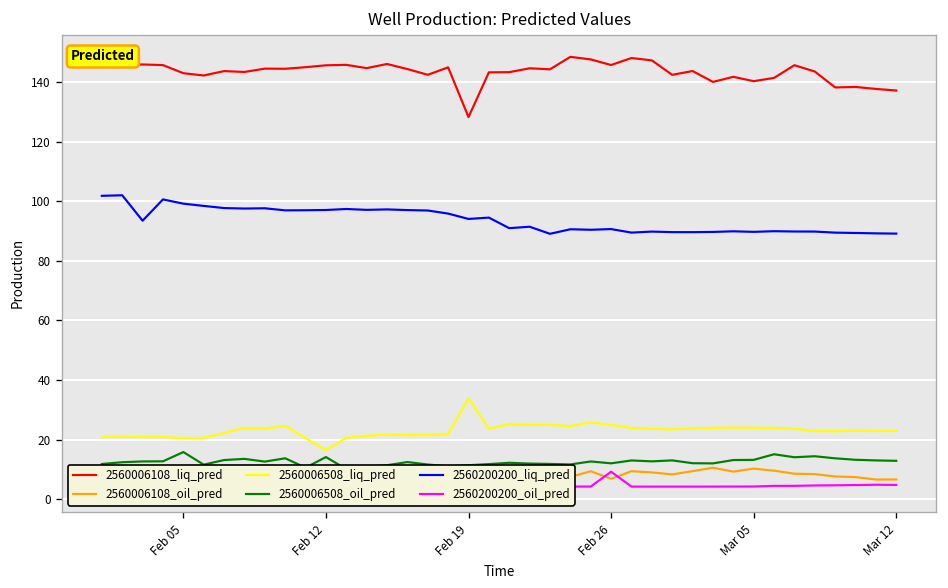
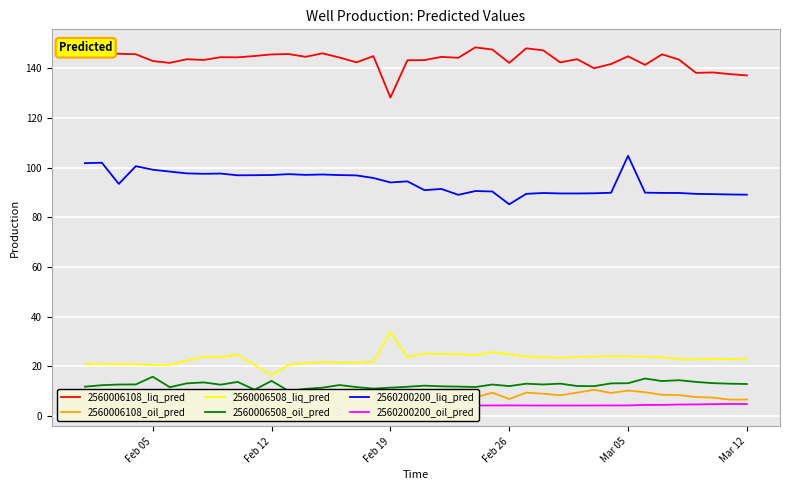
2560006108_liq_pred, Feb 26: 146 -> 142
2560200200_liq_pred, Feb 26: 91 -> 85
2560200200_oil_pred, Feb 26: 9 -> 4
2560006108_liq_pred, Mar 05: 140 -> 145
2560200200_liq_pred, Mar 05: 90 -> 105
